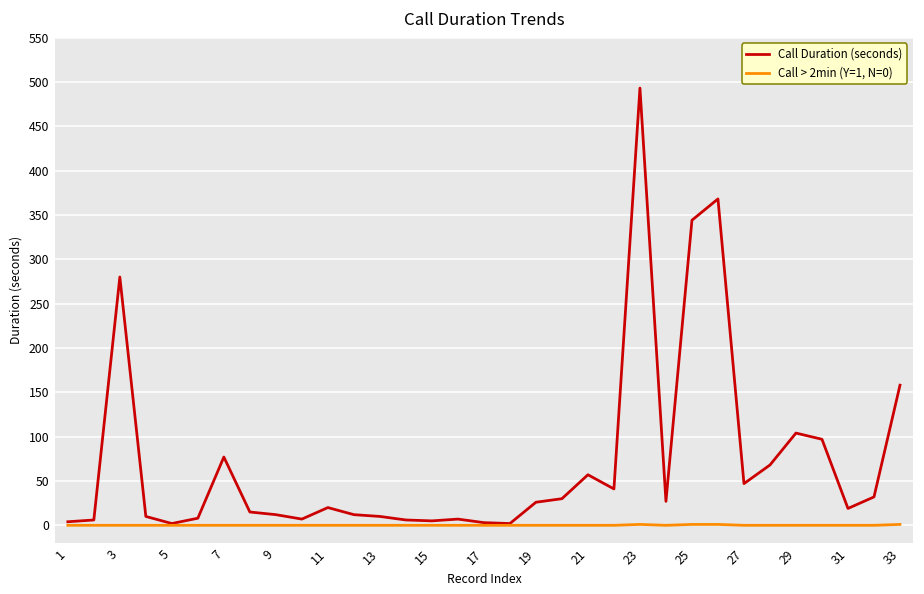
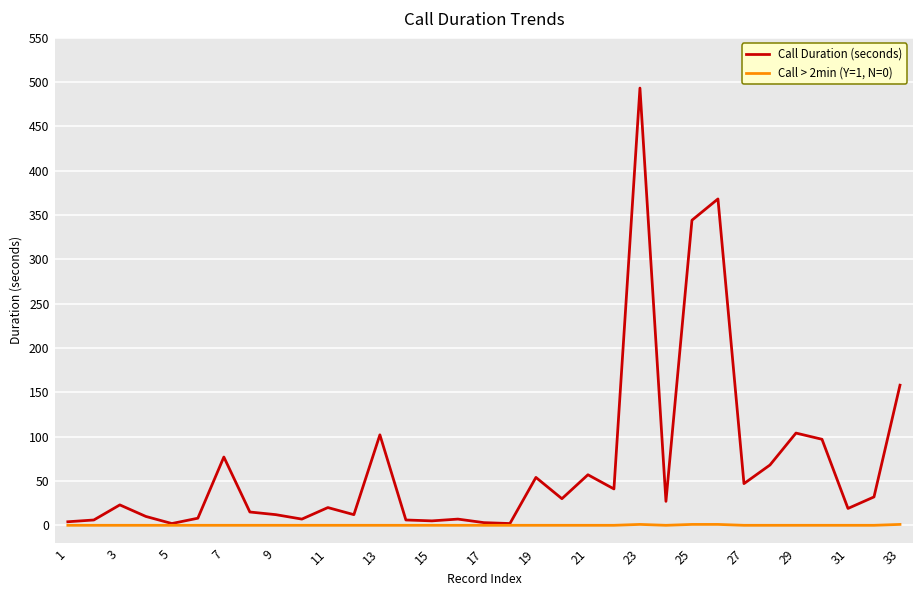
Call Duration (seconds), 3: 280 -> 20
Call Duration (seconds), 13: 10 -> 100
Call Duration (seconds), 19: 30 -> 50
